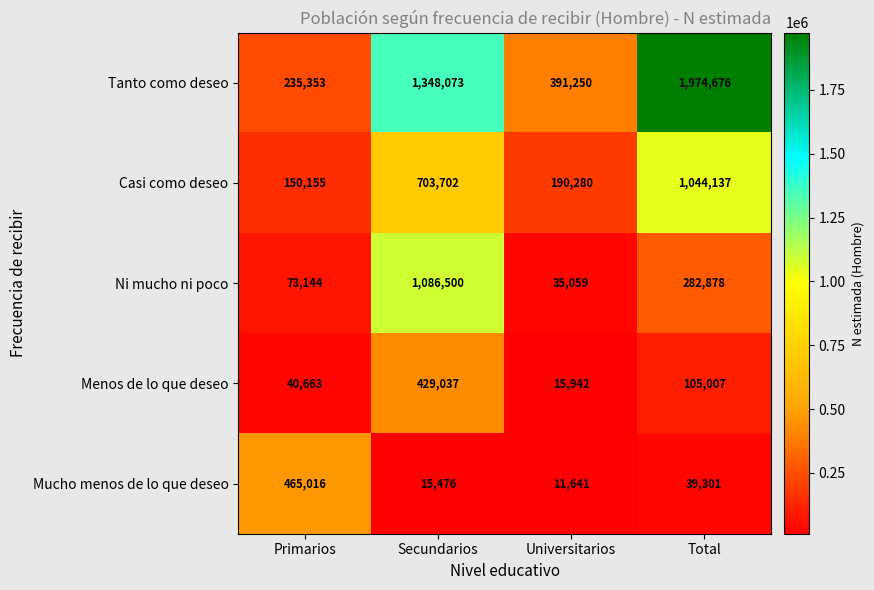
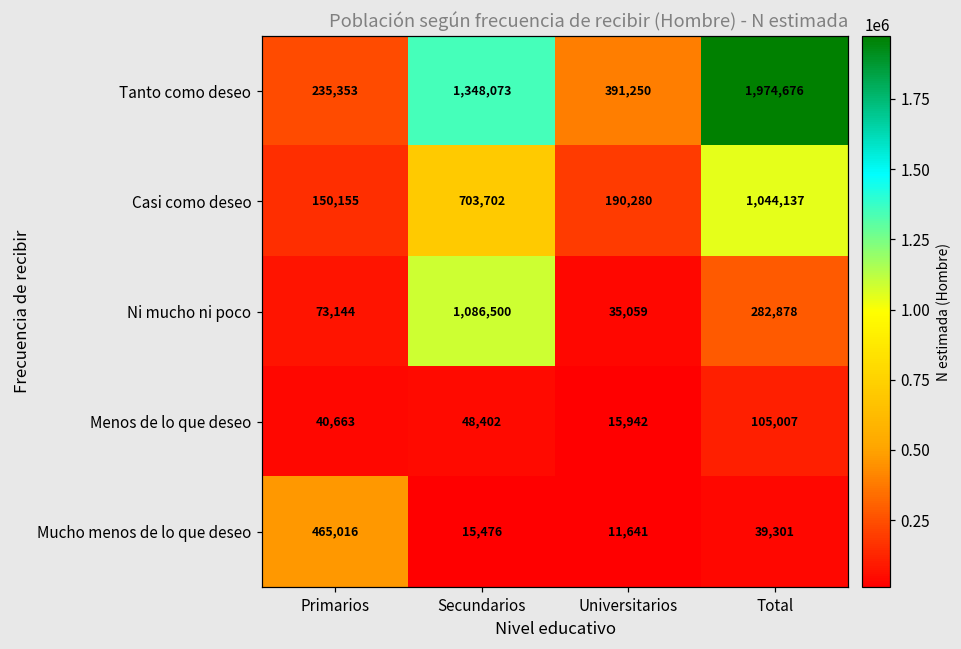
Menos de lo que deseo, Secundarios: 429,037 -> 48,402
